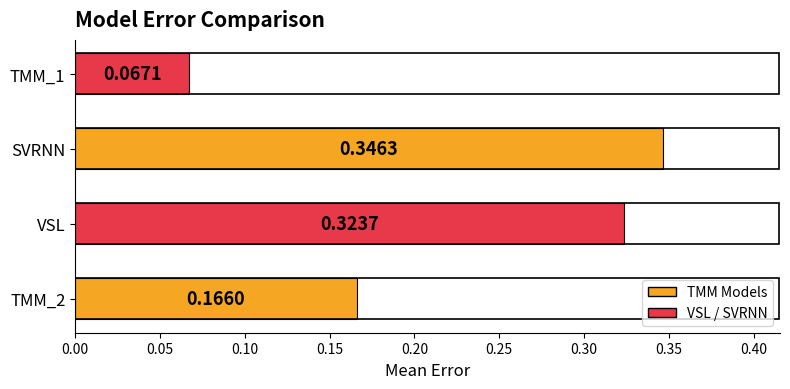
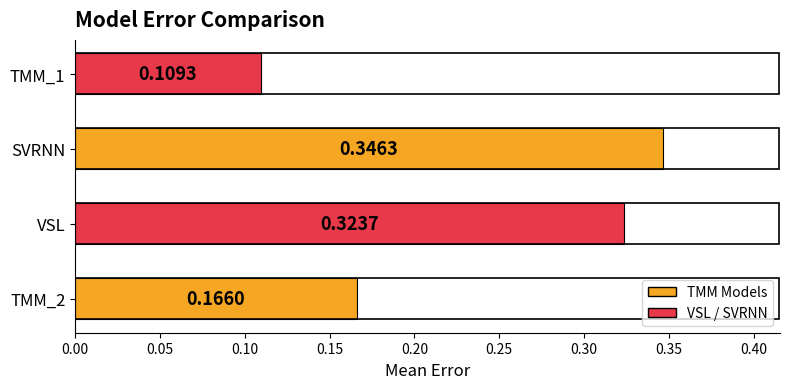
TMM_1: 0.0671 -> 0.1093
